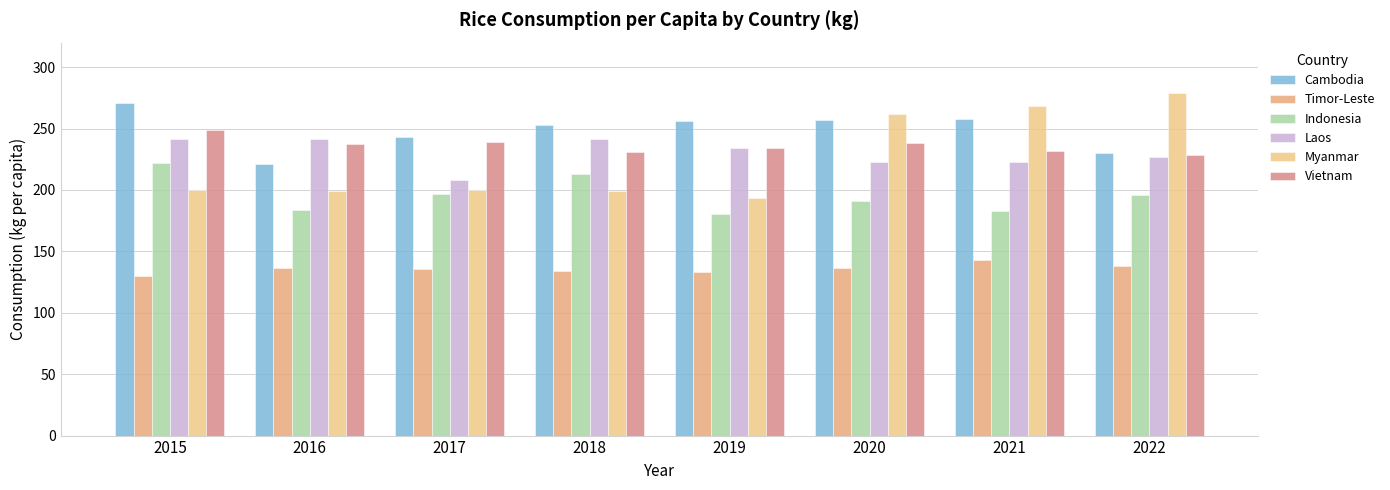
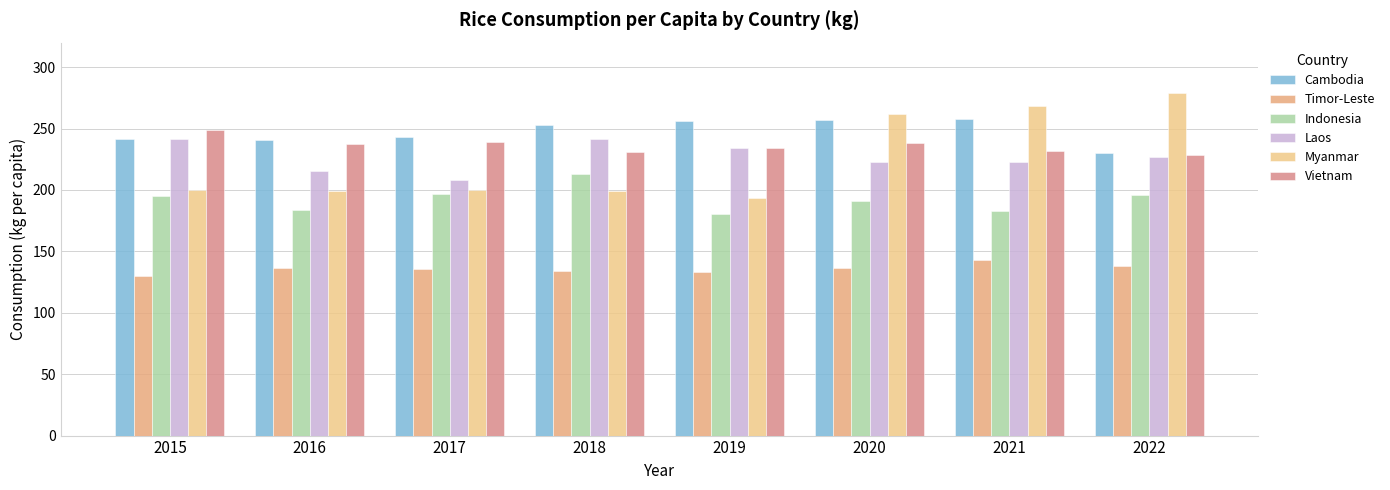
Cambodia, 2015: 271 -> 241
Indonesia, 2015: 222 -> 195
Cambodia, 2016: 222 -> 240
Laos, 2016: 241 -> 215
